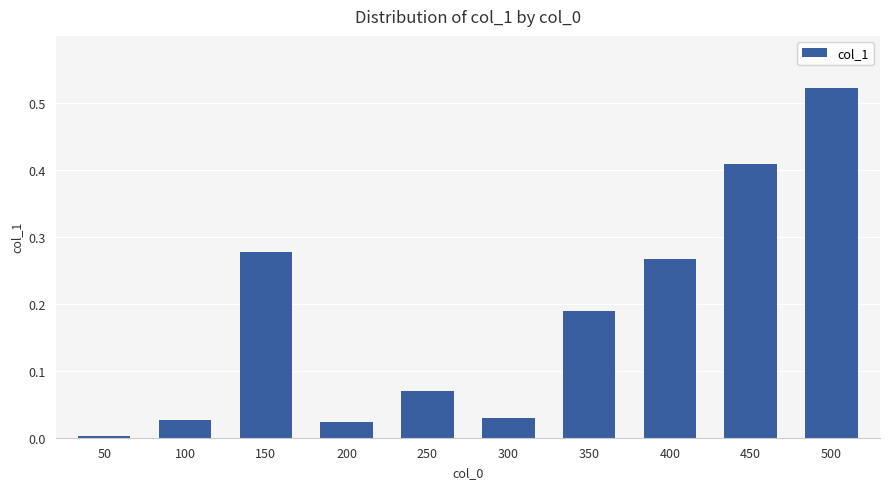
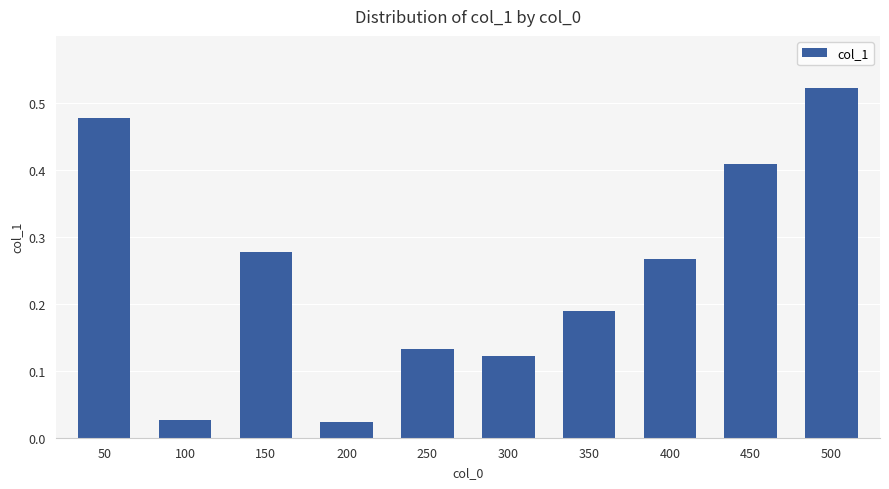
50: 0.00 -> 0.48
250: 0.07 -> 0.13
300: 0.03 -> 0.12
